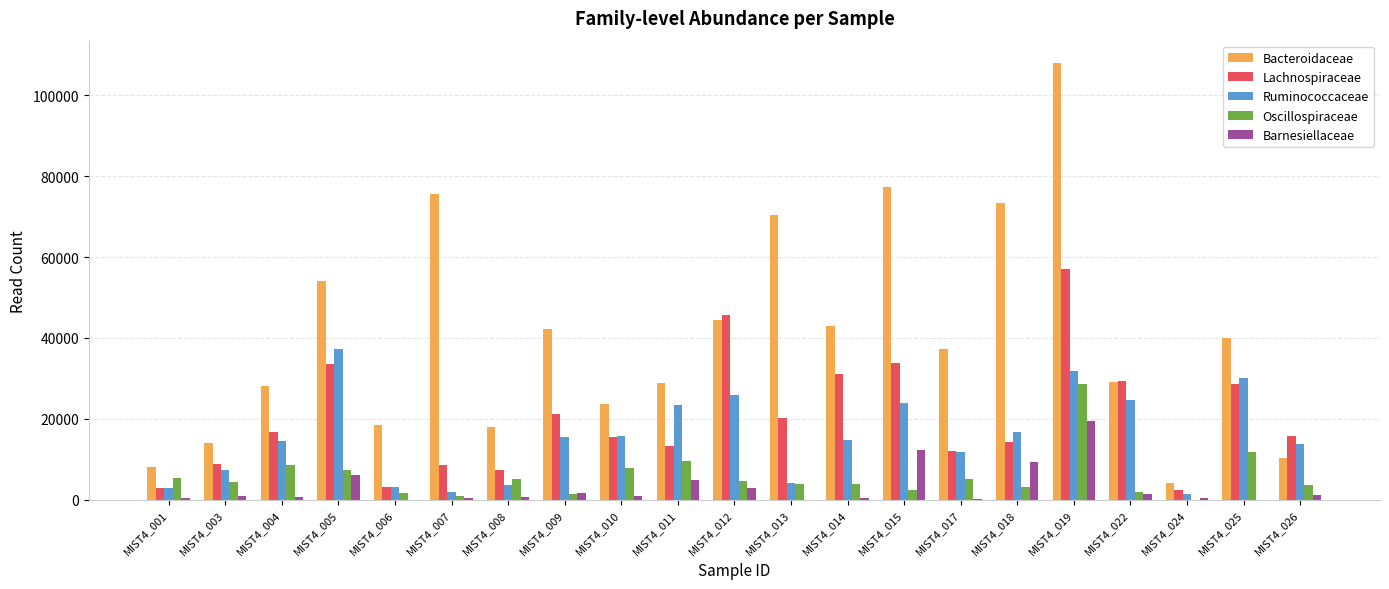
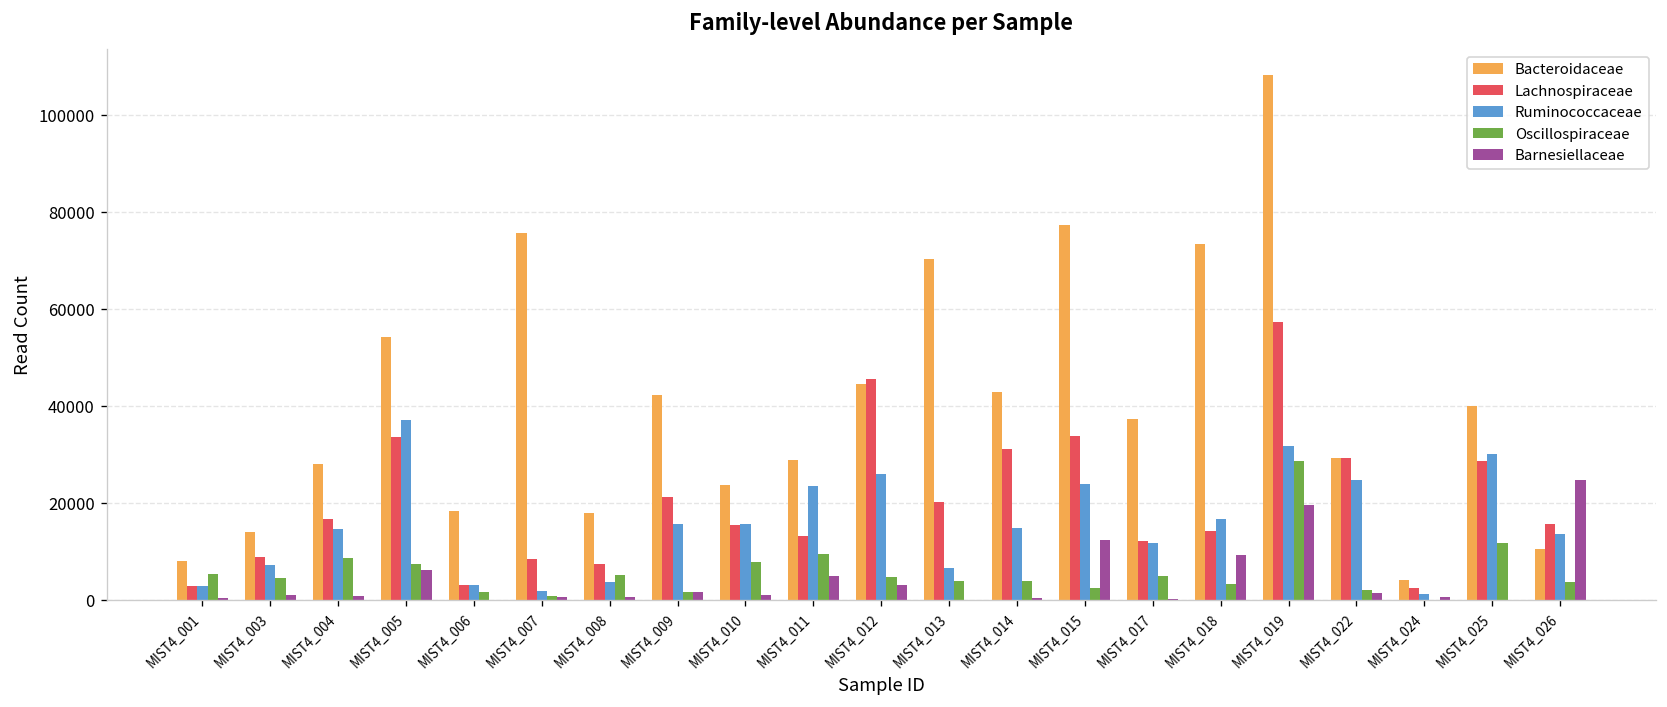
Ruminococcaceae, MIST4_013: 4000 -> 6000
Barnesiellaceae, MIST4_026: 1000 -> 25000
